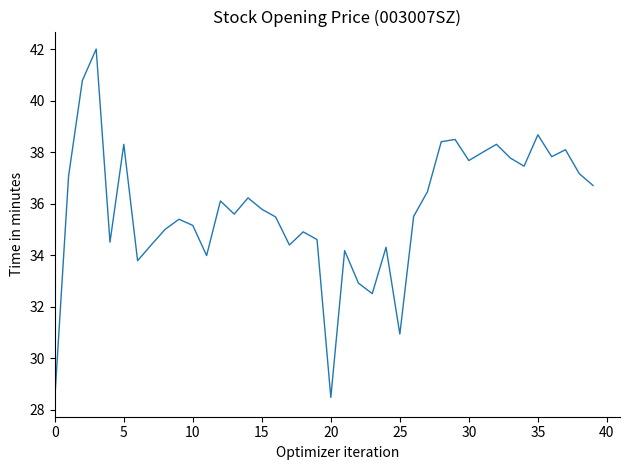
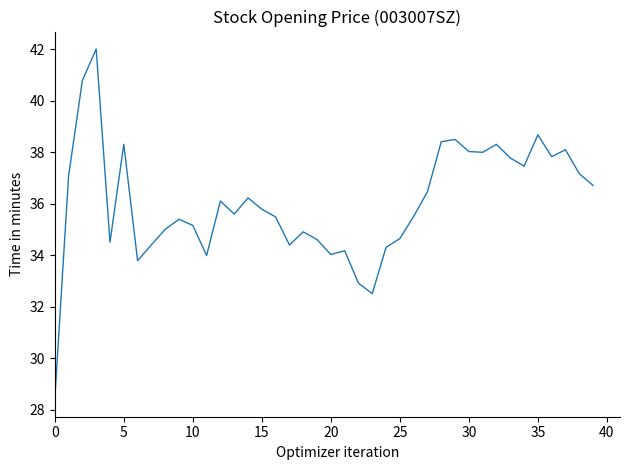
20: 28.5 -> 34.0
25: 30.9 -> 34.6
30: 37.7 -> 38.0
